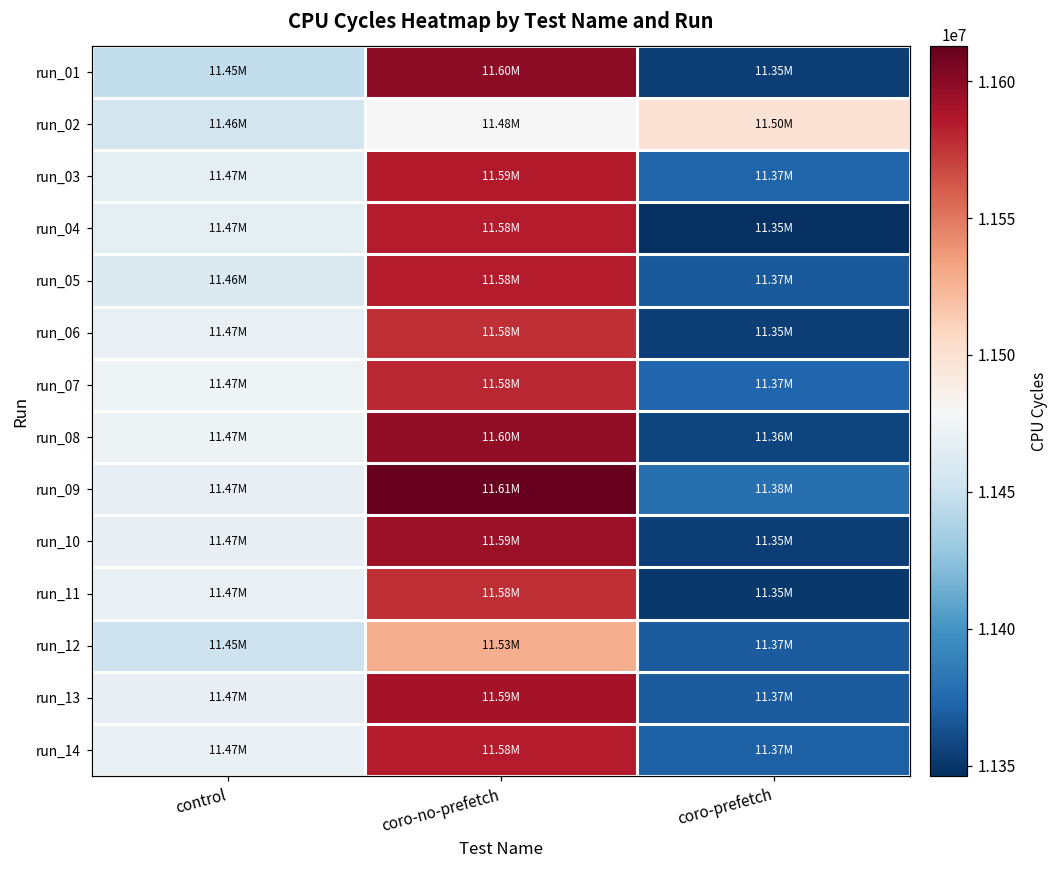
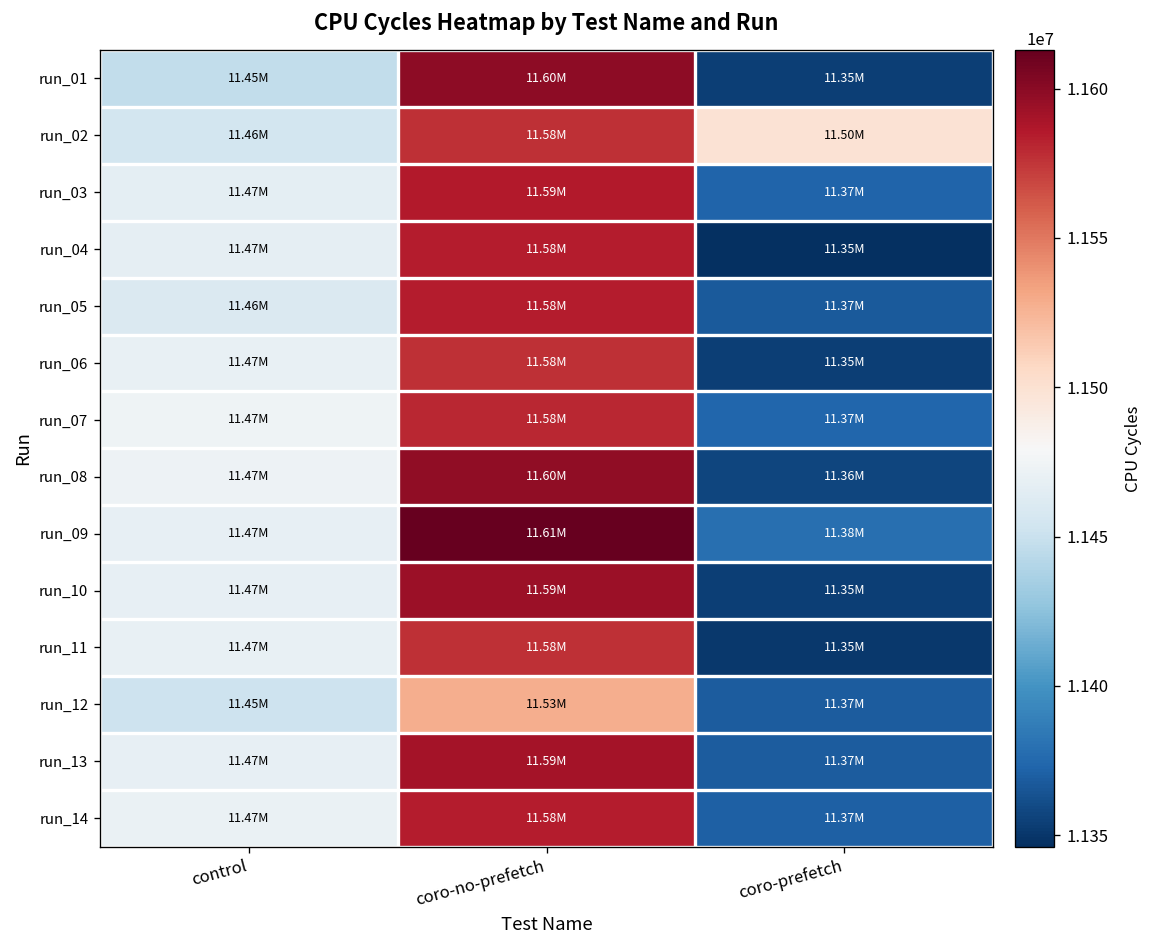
run_02, coro-no-prefetch: 11.48M -> 11.58M
